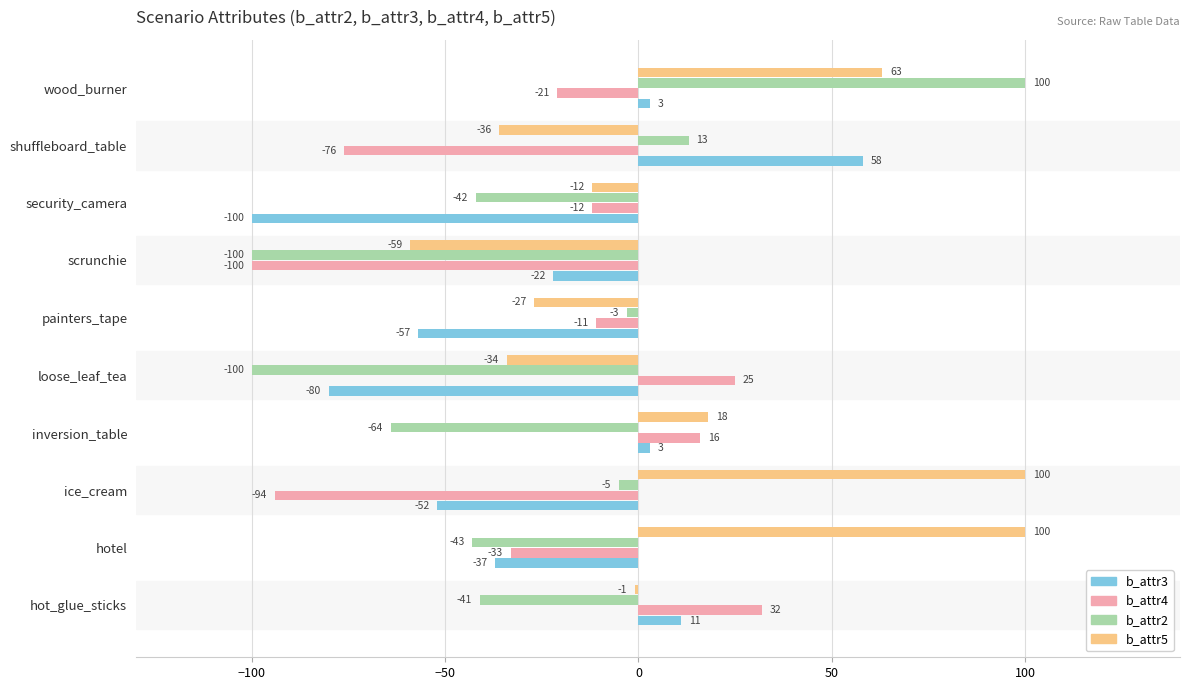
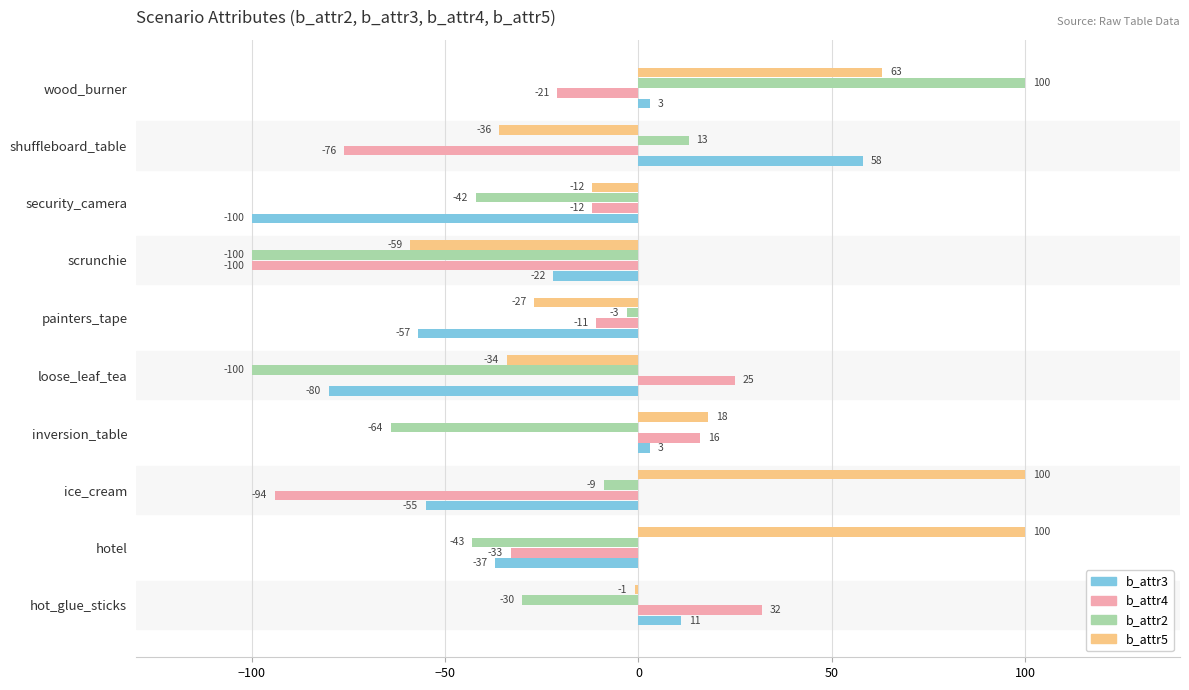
b_attr2, ice_cream: -5 -> -9
b_attr3, ice_cream: -52 -> -55
b_attr2, hot_glue_sticks: -41 -> -30
